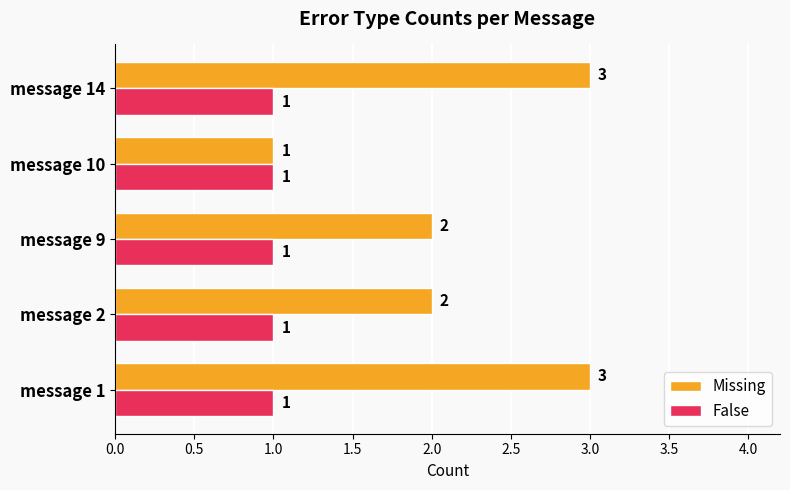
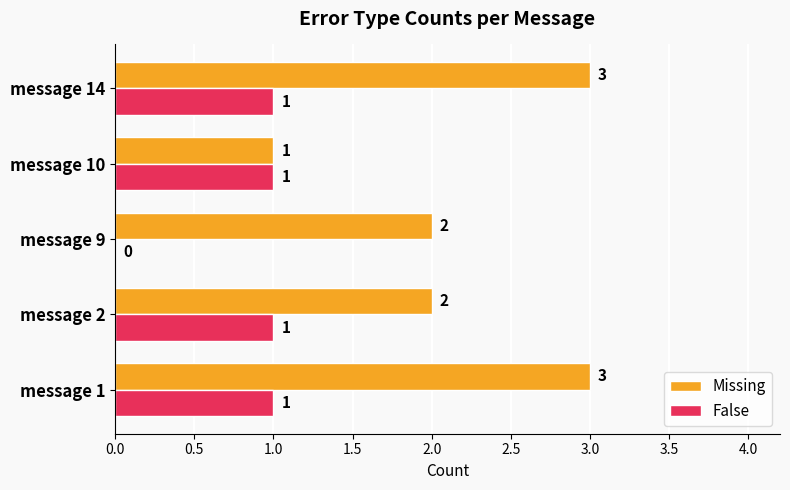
False, message 9: 1 -> 0
